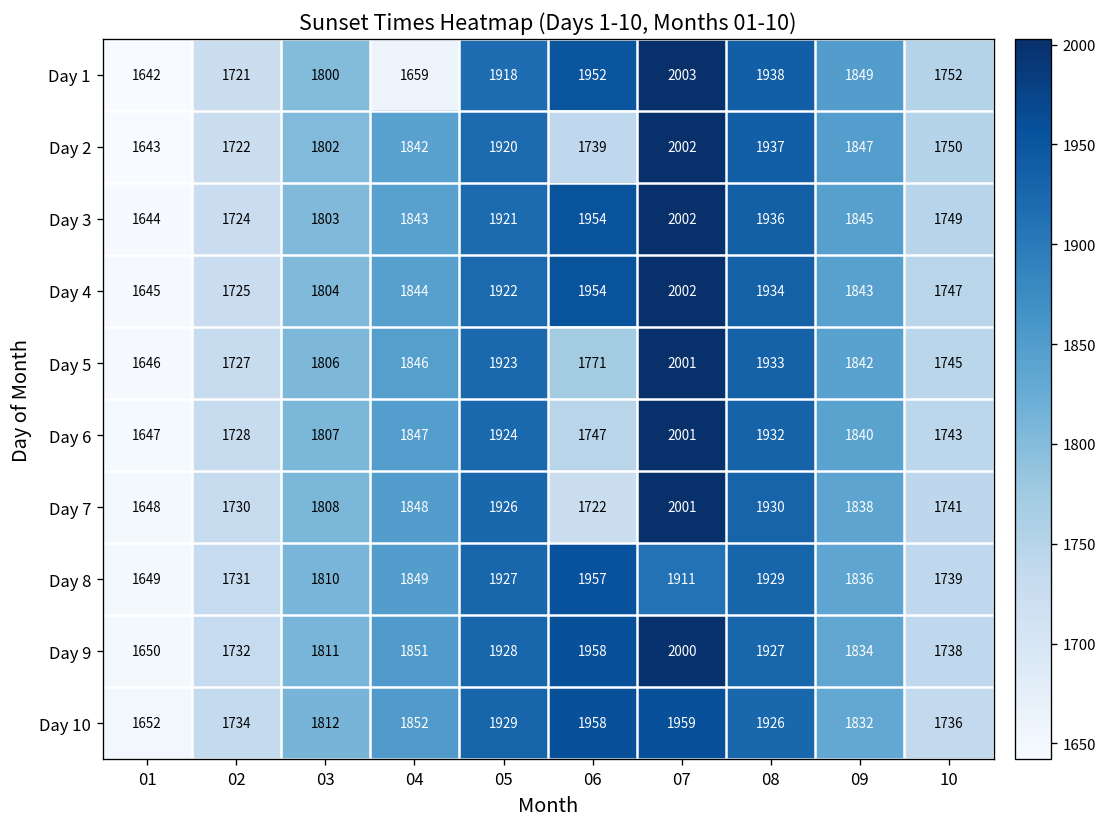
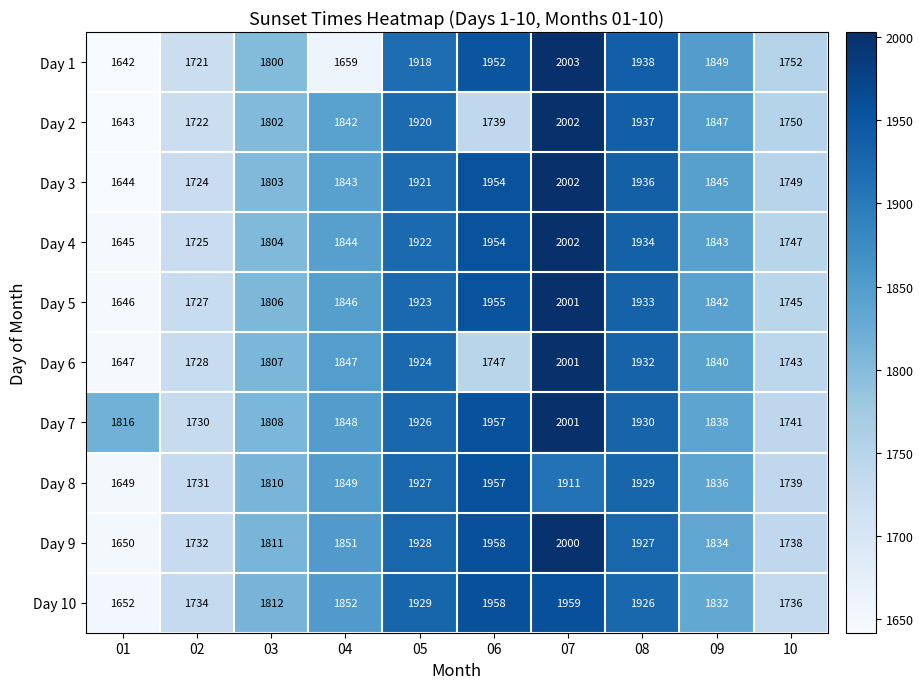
Day 5, 06: 1771 -> 1955
Day 7, 01: 1648 -> 1816
Day 7, 06: 1722 -> 1957
